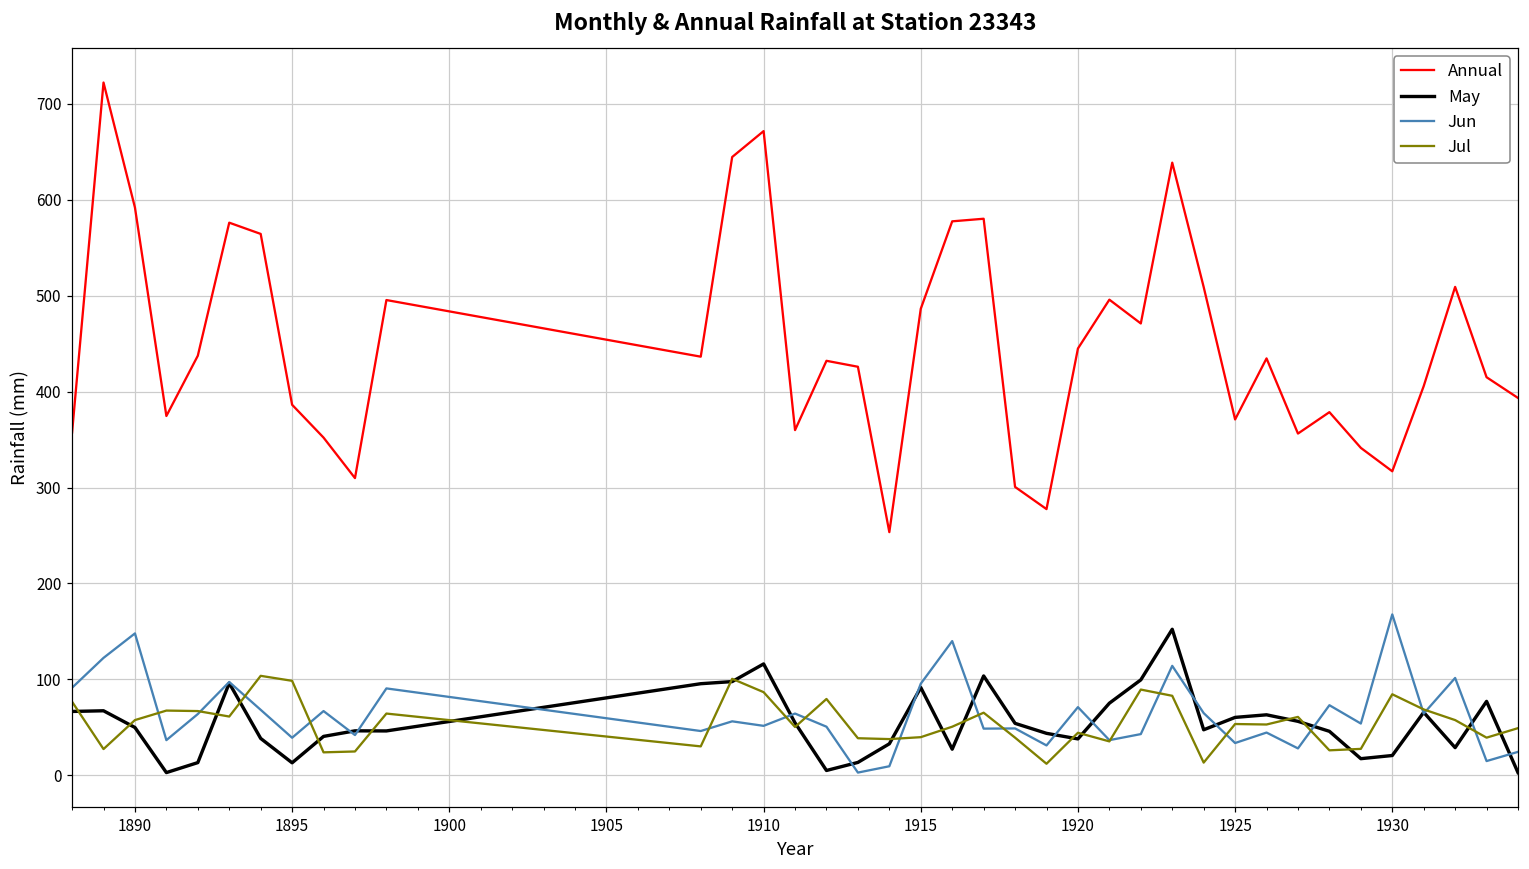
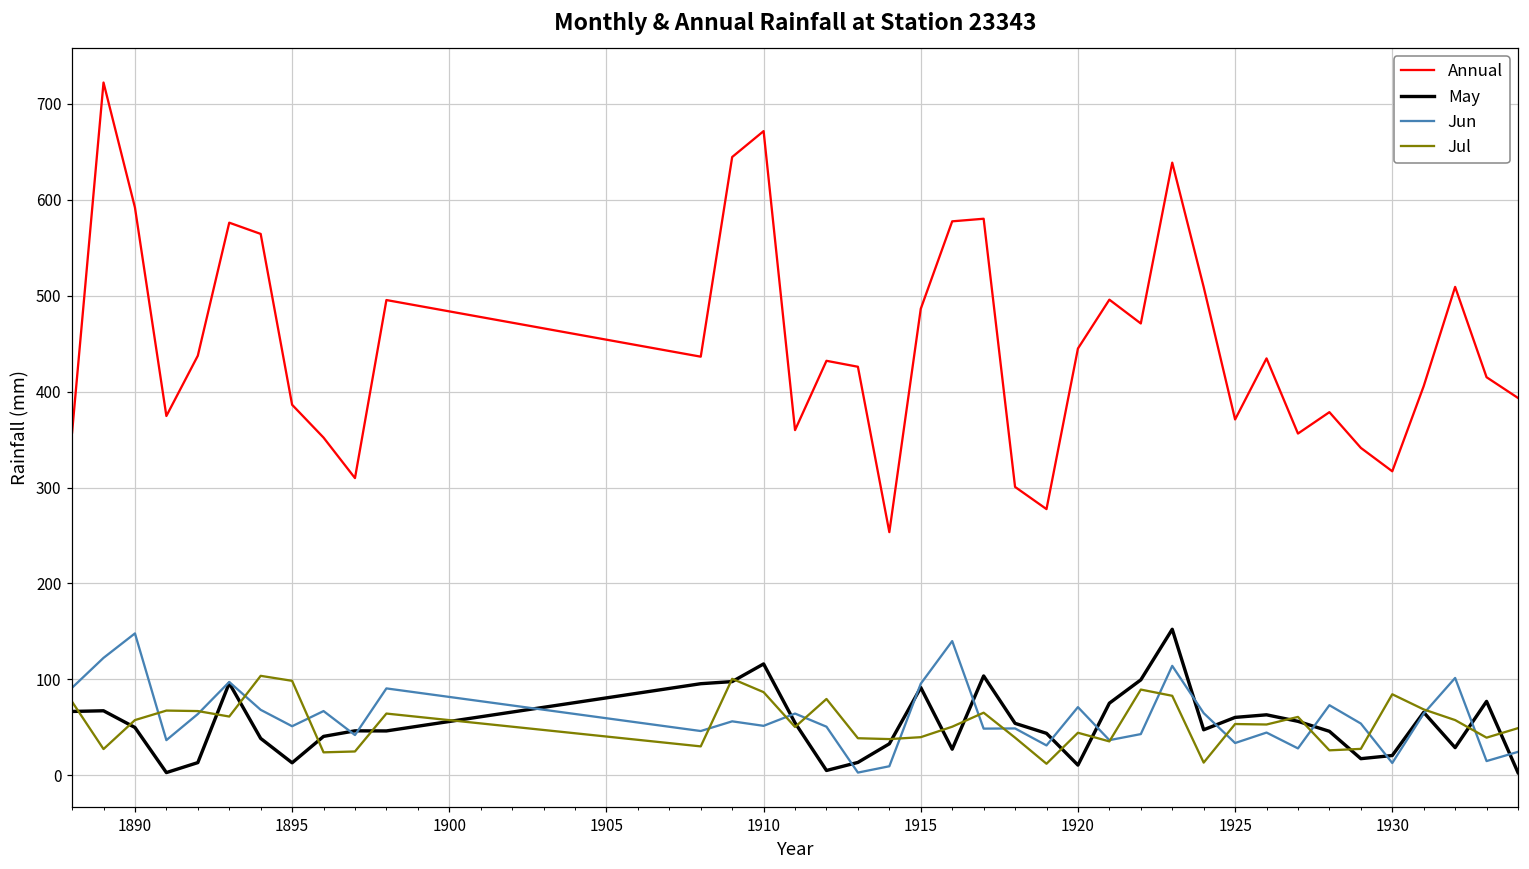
Jun, 1895: 40 -> 50
May, 1920: 40 -> 10
Jun, 1930: 170 -> 10
